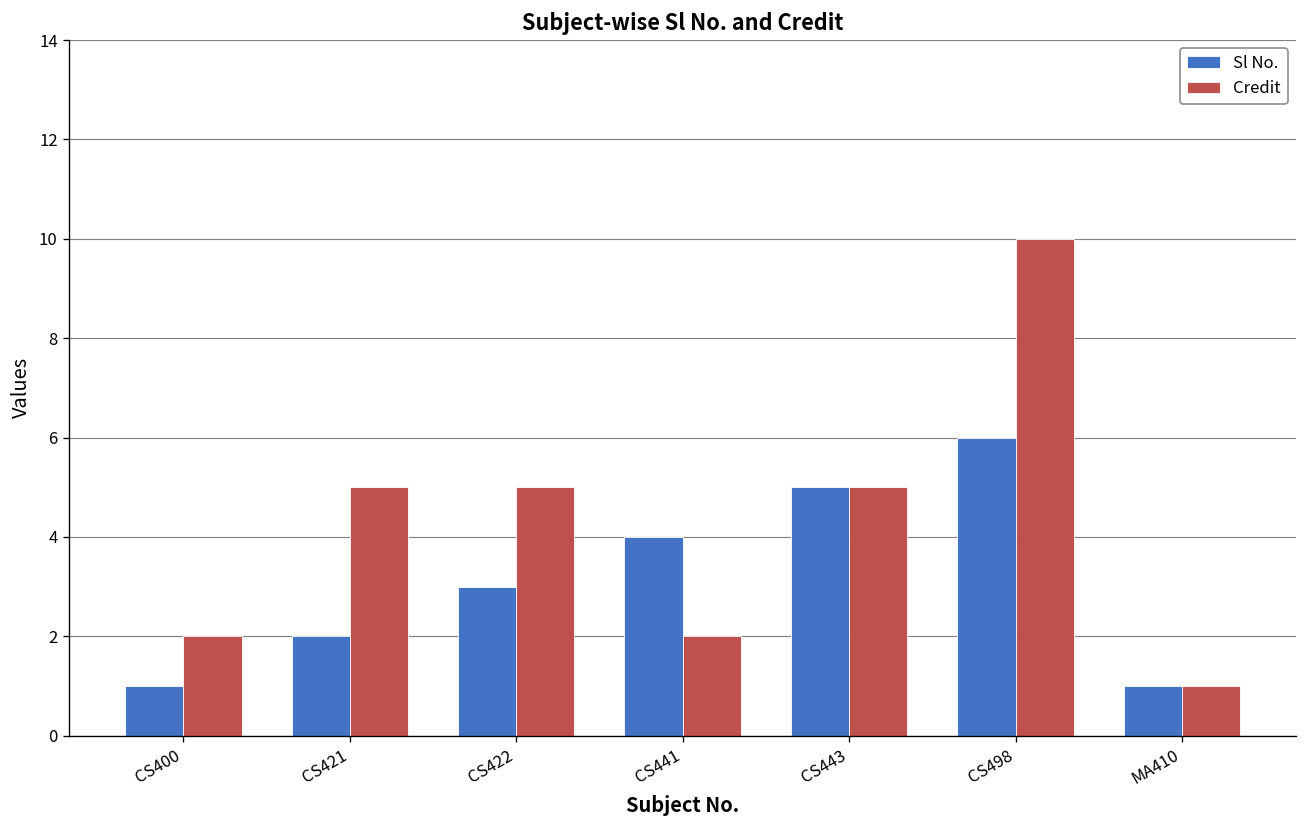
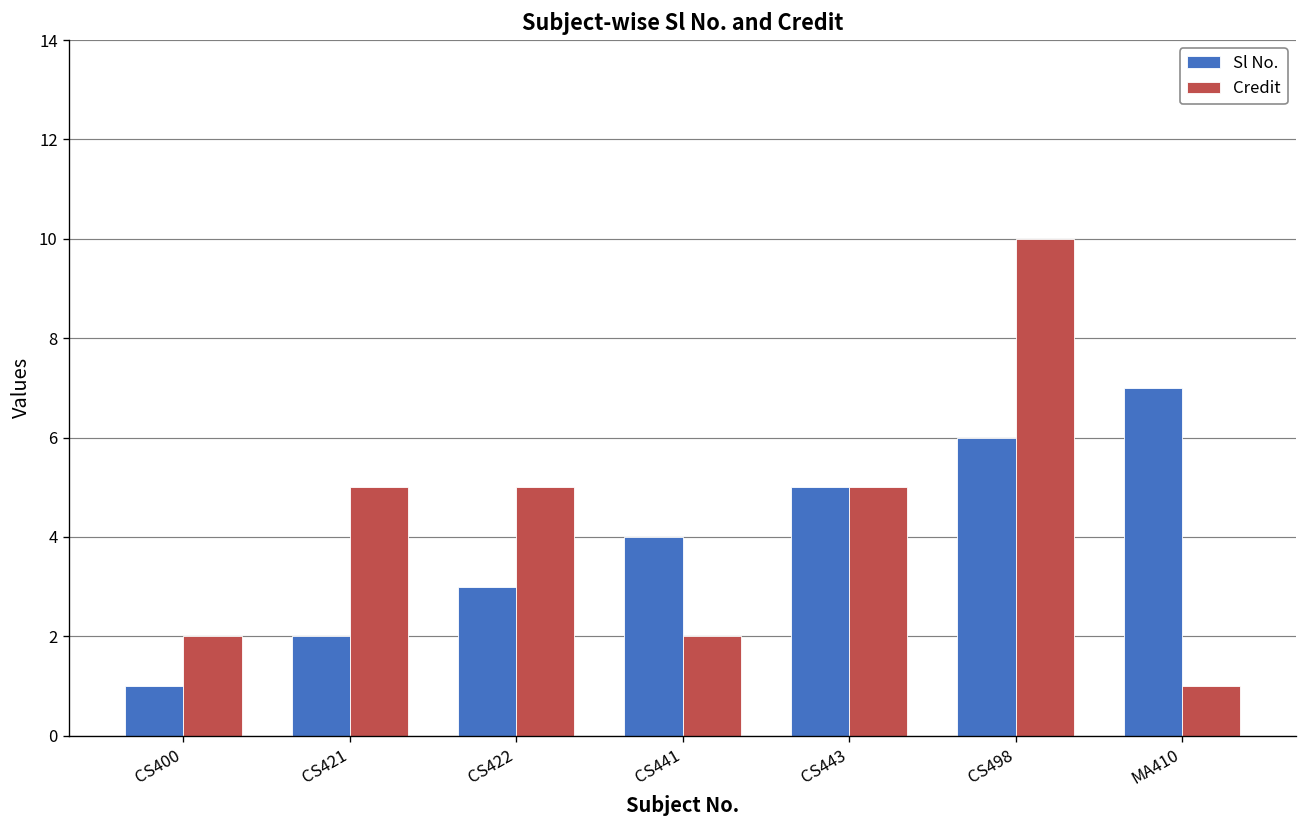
Sl No., MA410: 1 -> 7
